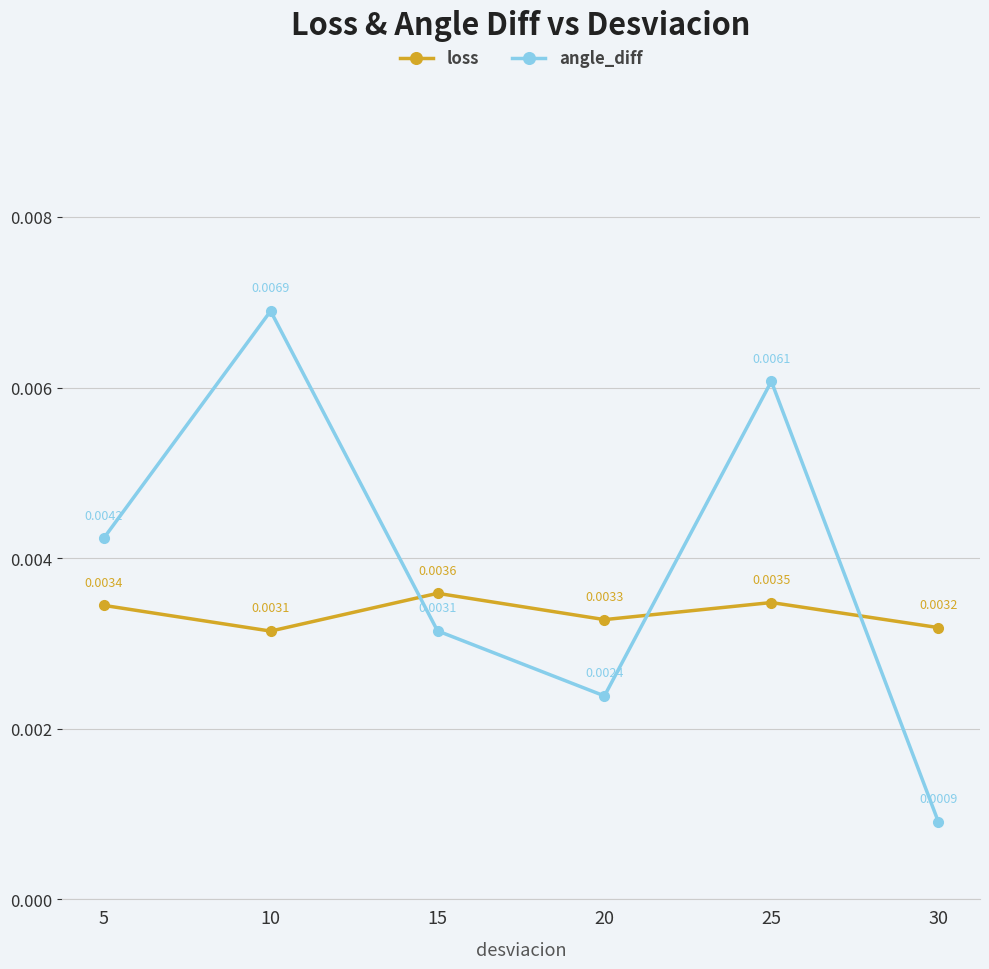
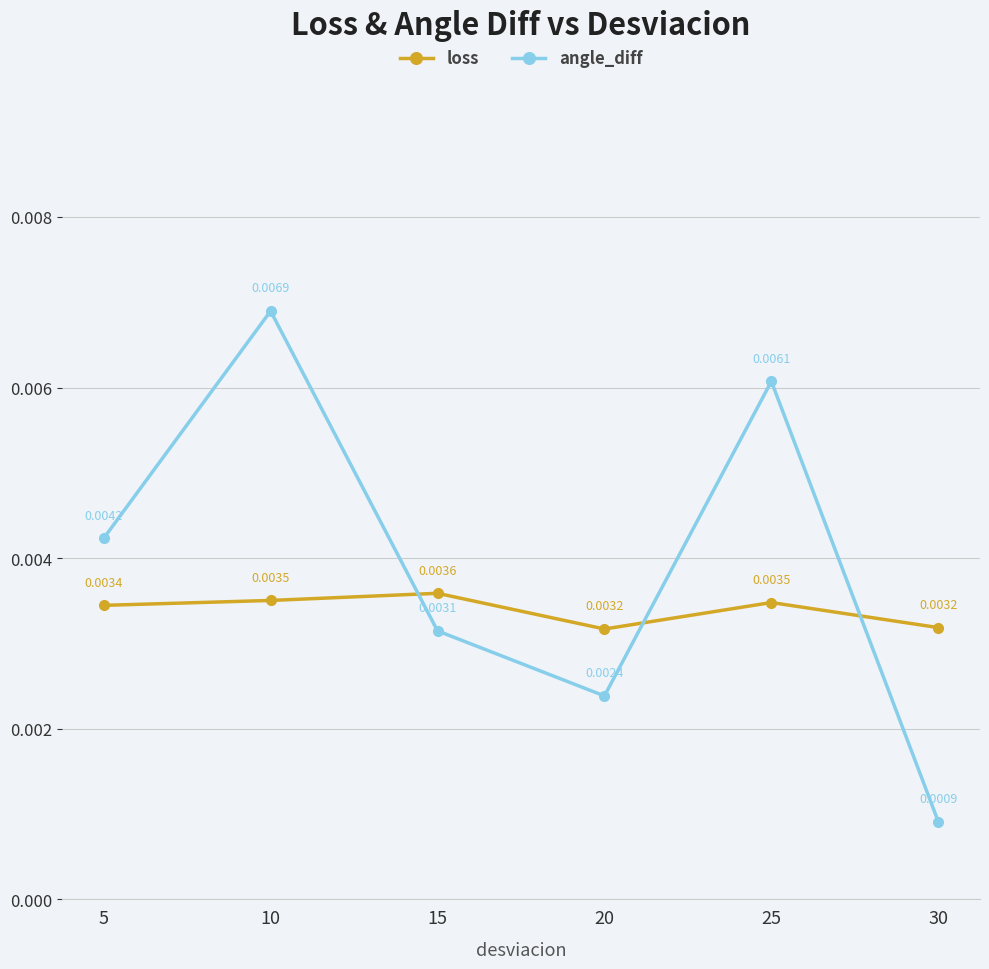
loss, 10: 0.0031 -> 0.0035
loss, 20: 0.0033 -> 0.0032
